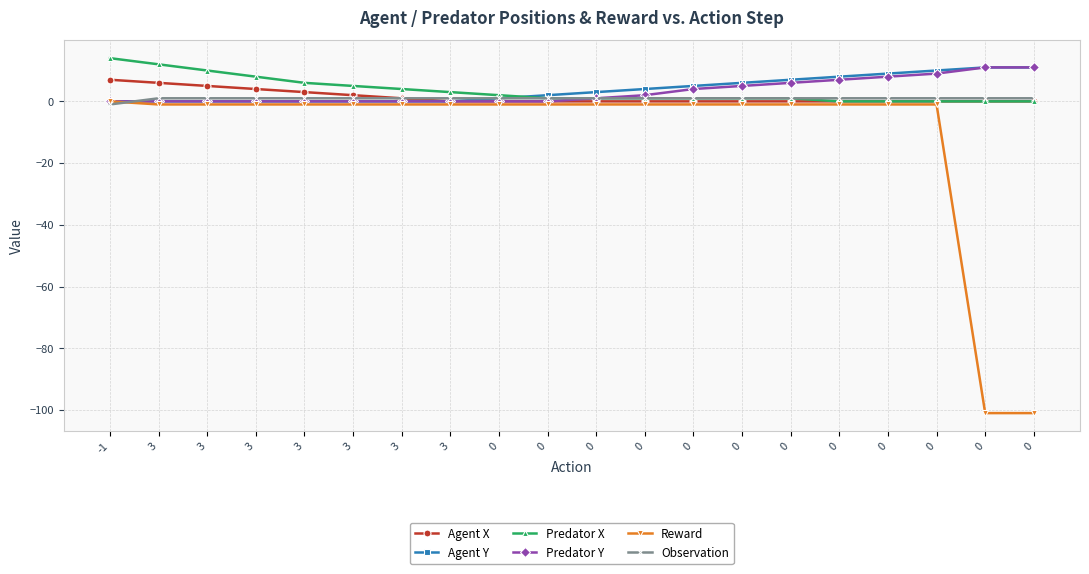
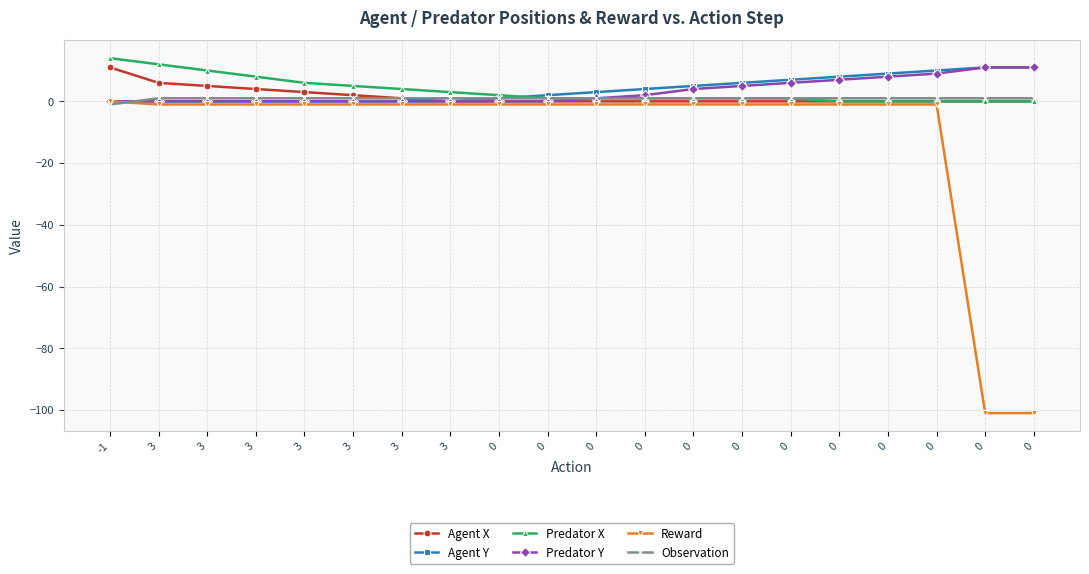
Agent X, -1: 7 -> 11
